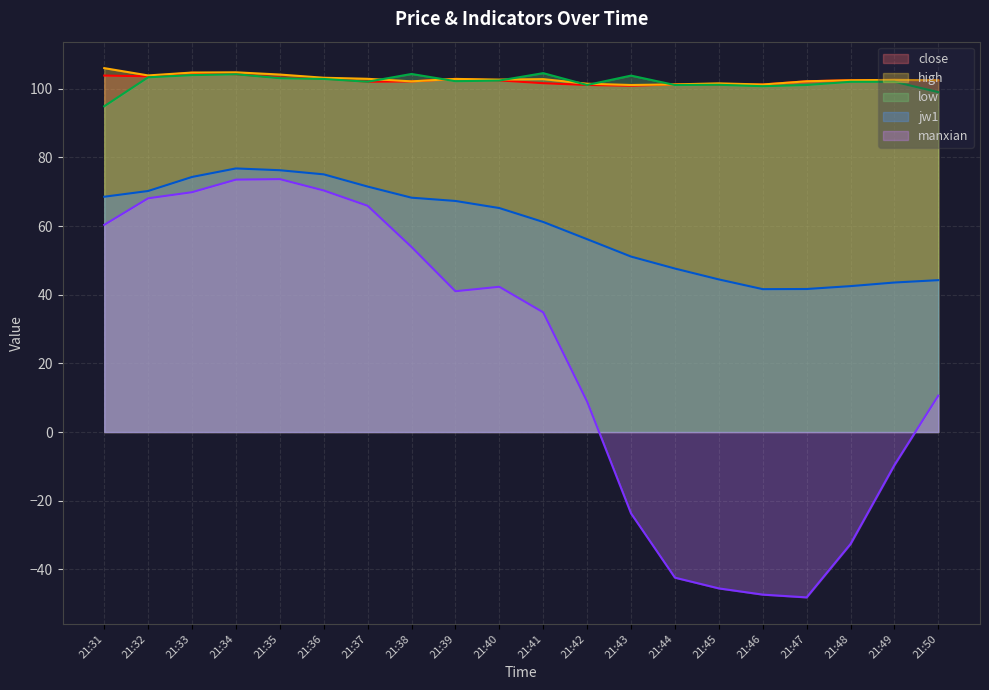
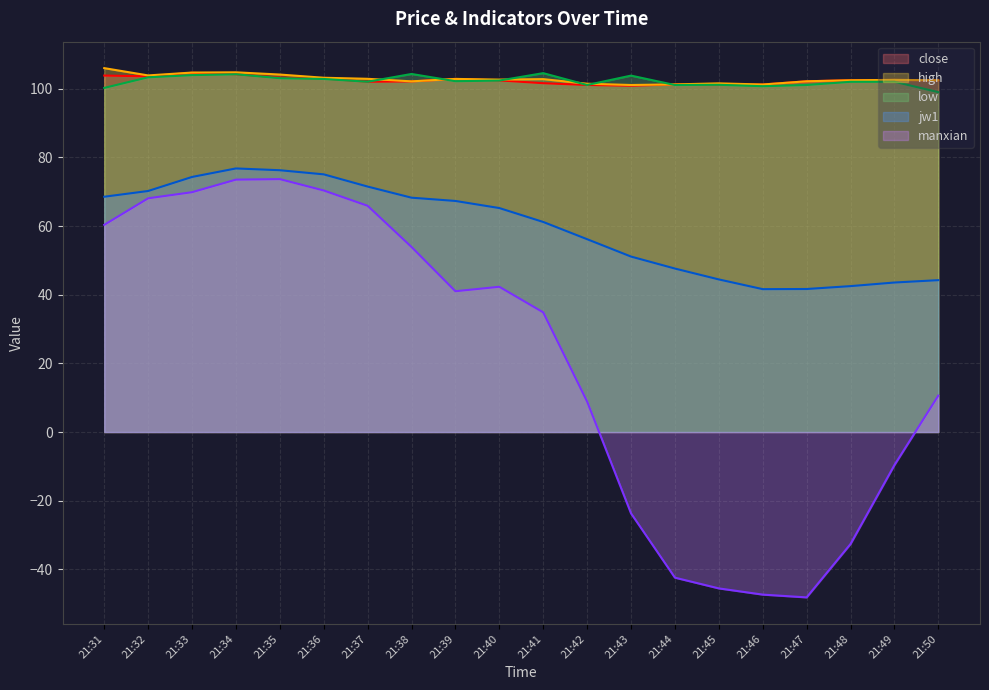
low, 21:31: 95 -> 100
